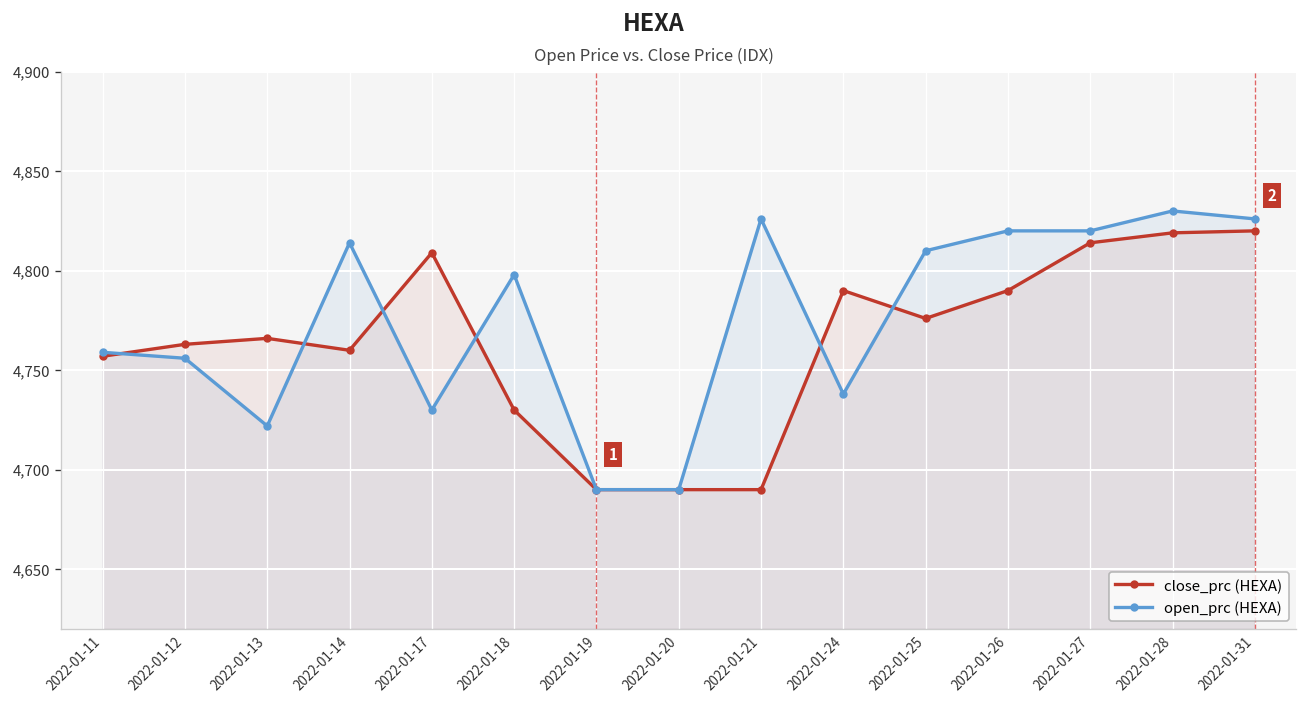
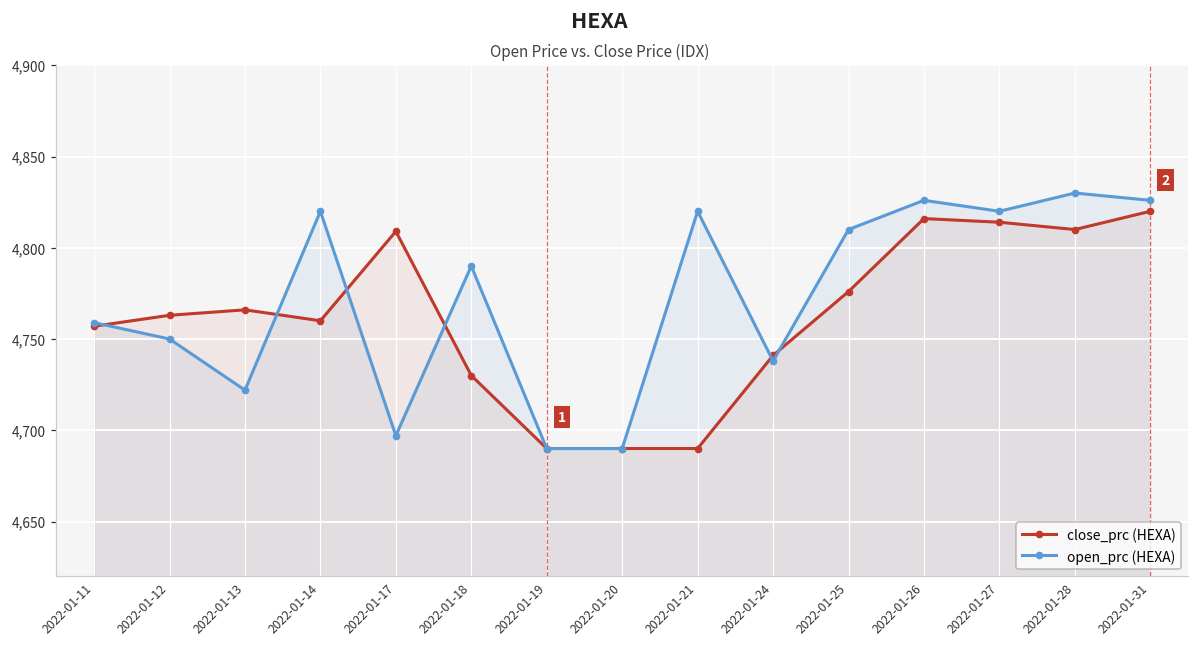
open_prc (HEXA), 2022-01-12: 4,756 -> 4,750
open_prc (HEXA), 2022-01-14: 4,814 -> 4,820
open_prc (HEXA), 2022-01-17: 4,730 -> 4,697
open_prc (HEXA), 2022-01-18: 4,798 -> 4,790
open_prc (HEXA), 2022-01-21: 4,826 -> 4,820
close_prc (HEXA), 2022-01-24: 4,790 -> 4,741
close_prc (HEXA), 2022-01-26: 4,790 -> 4,816
open_prc (HEXA), 2022-01-26: 4,820 -> 4,826
close_prc (HEXA), 2022-01-28: 4,819 -> 4,810
